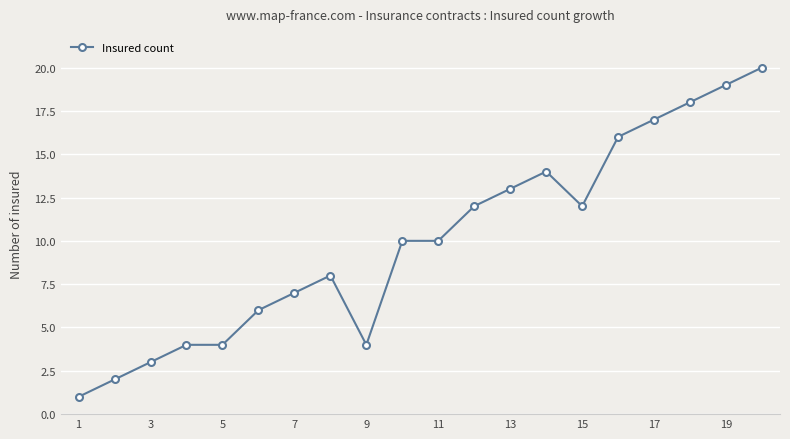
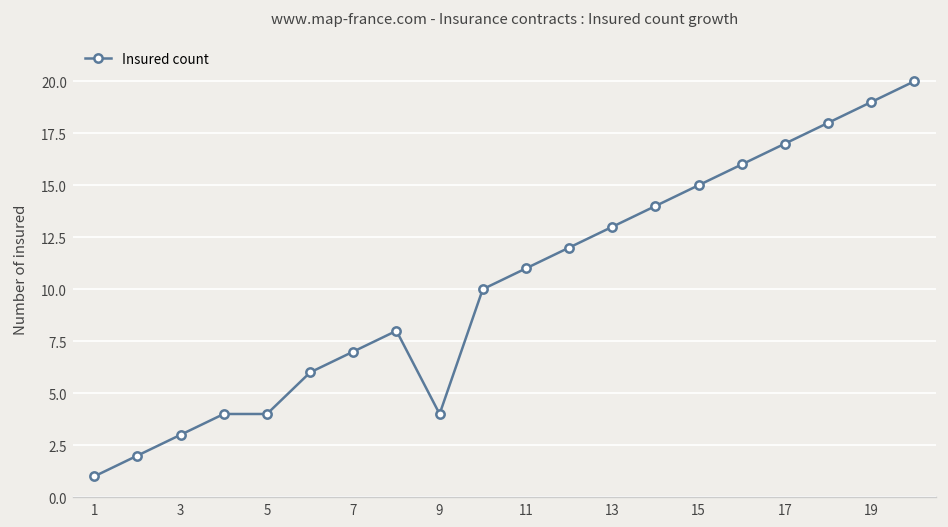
11: 10 -> 11
15: 12 -> 15
